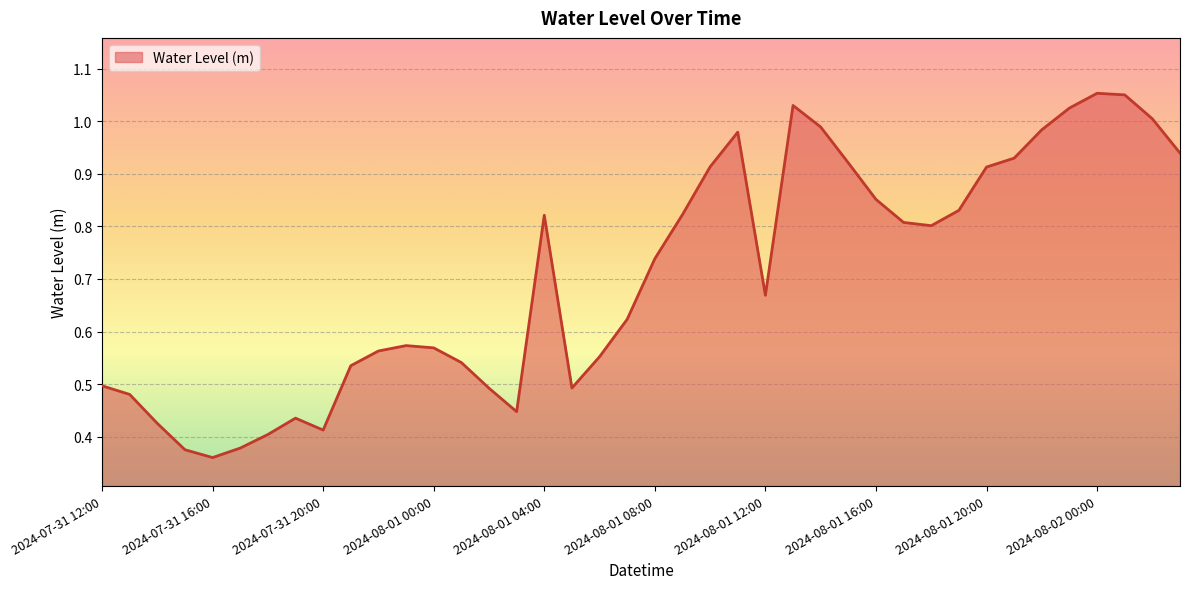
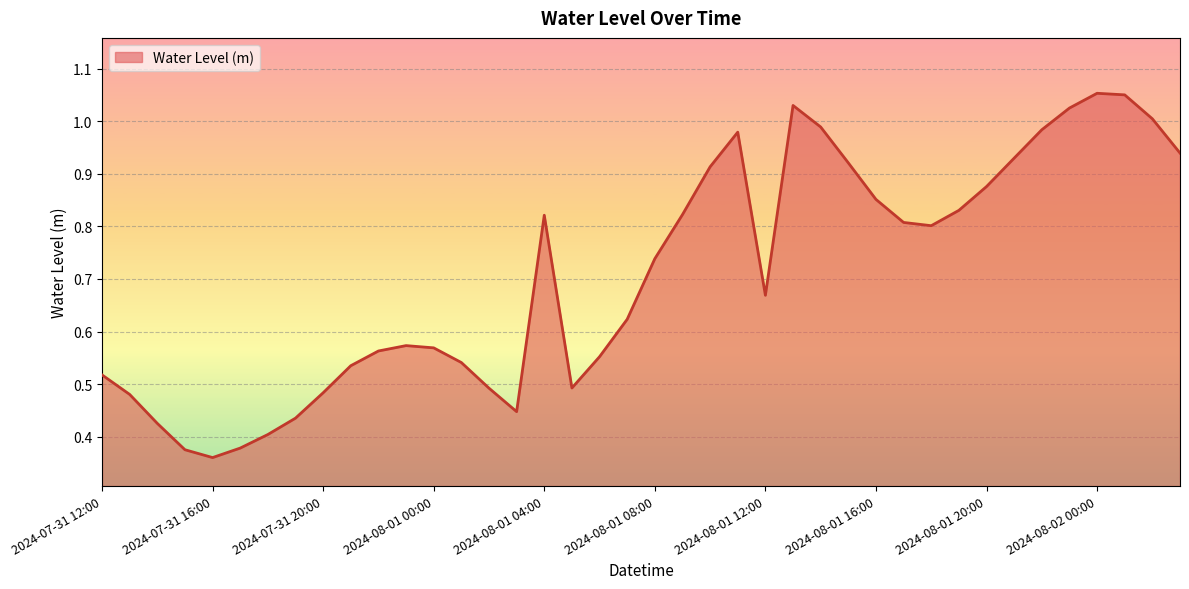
2024-07-31 12:00: 0.50 -> 0.52
2024-07-31 20:00: 0.41 -> 0.48
2024-08-01 20:00: 0.91 -> 0.88
